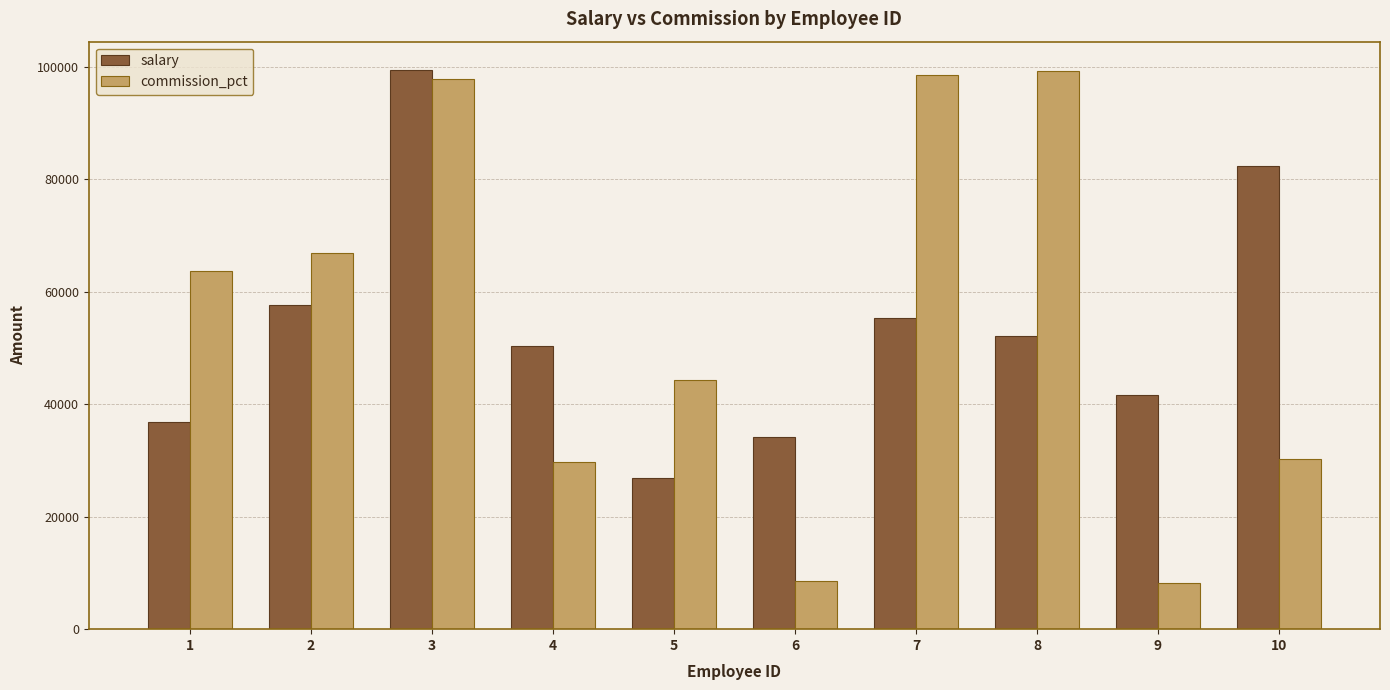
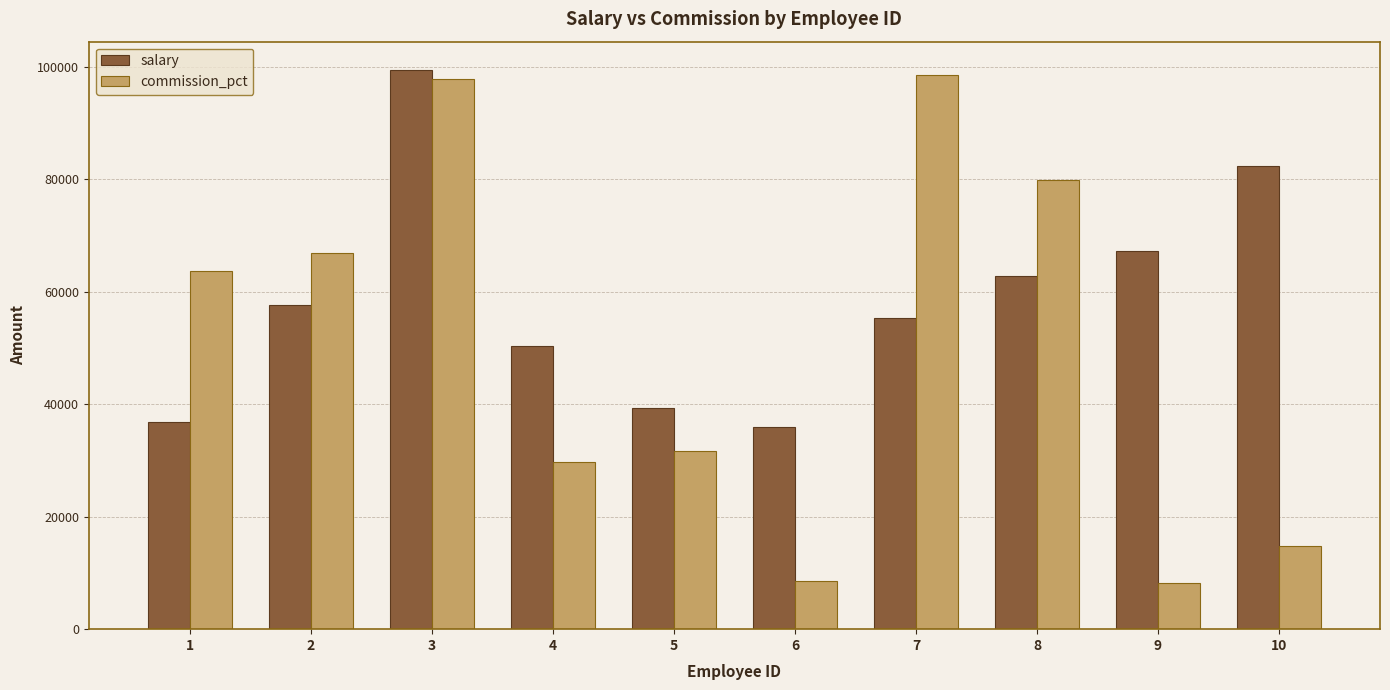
salary, 5: 27000 -> 39000
commission_pct, 5: 44000 -> 32000
salary, 6: 34000 -> 36000
salary, 8: 52000 -> 63000
commission_pct, 8: 99000 -> 80000
salary, 9: 42000 -> 67000
commission_pct, 10: 30000 -> 15000
